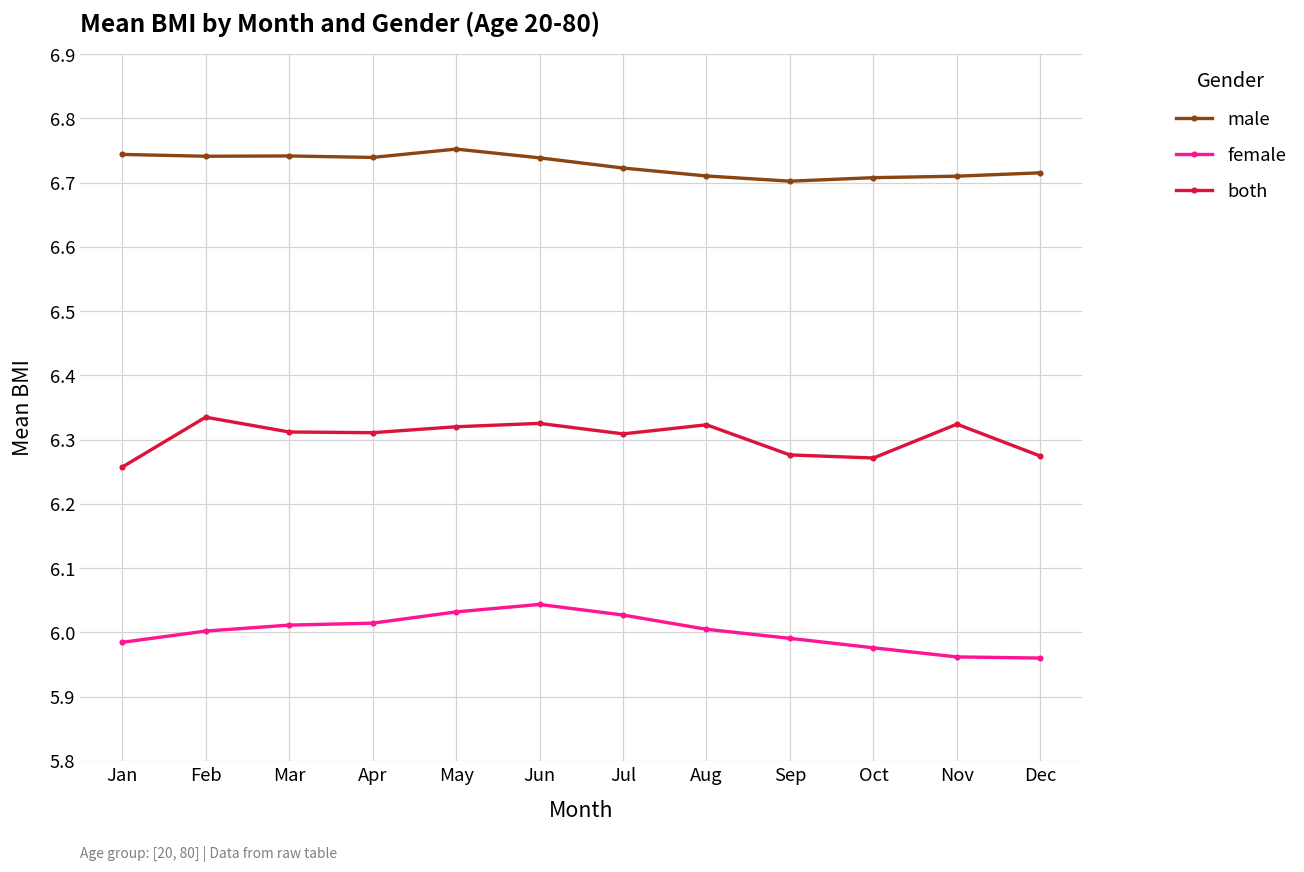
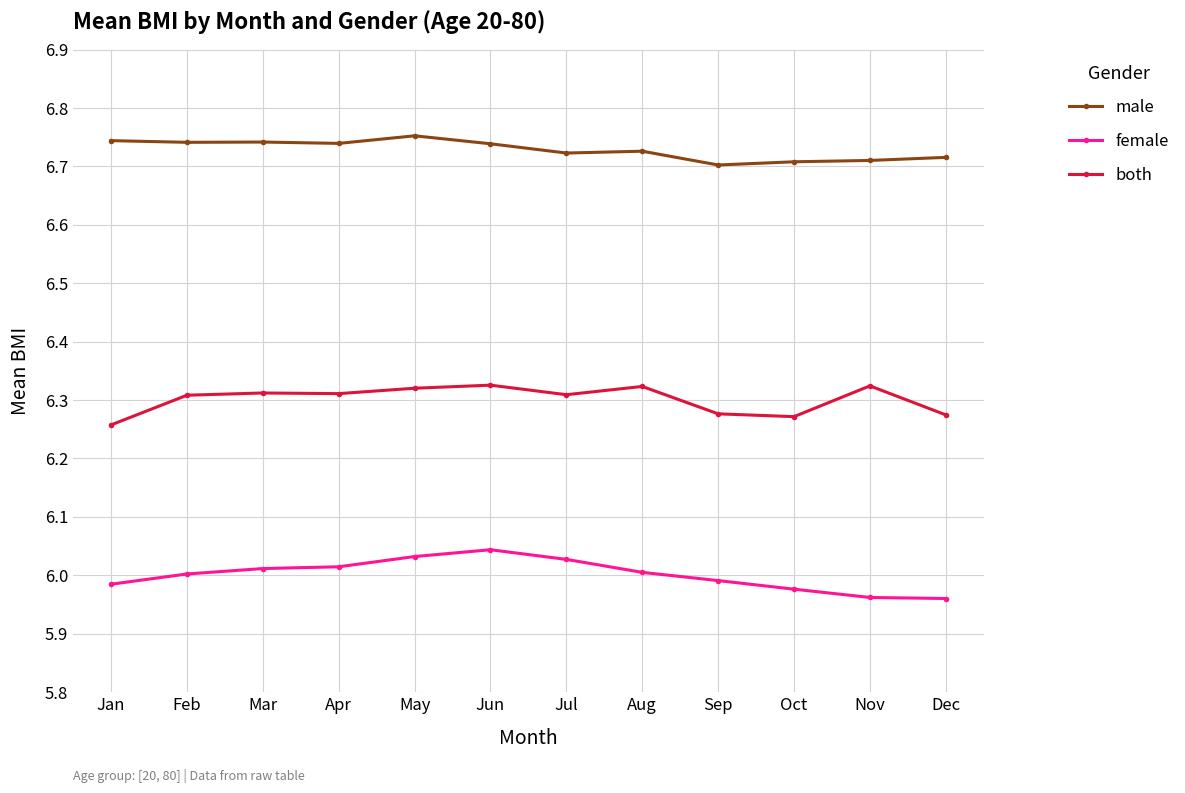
both, Feb: 6.33 -> 6.31
male, Aug: 6.71 -> 6.73
